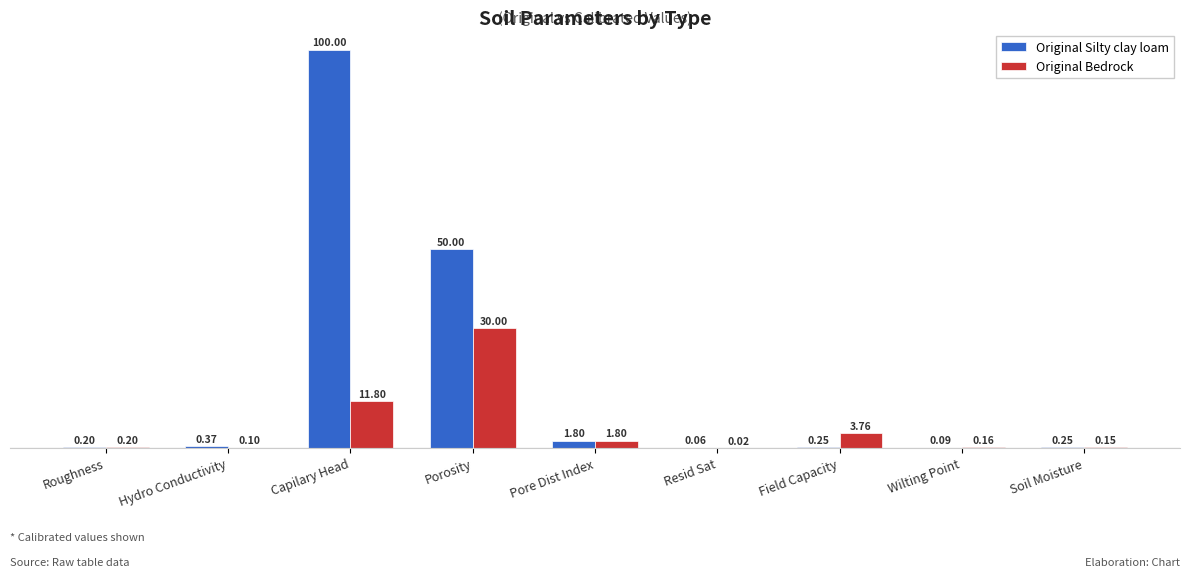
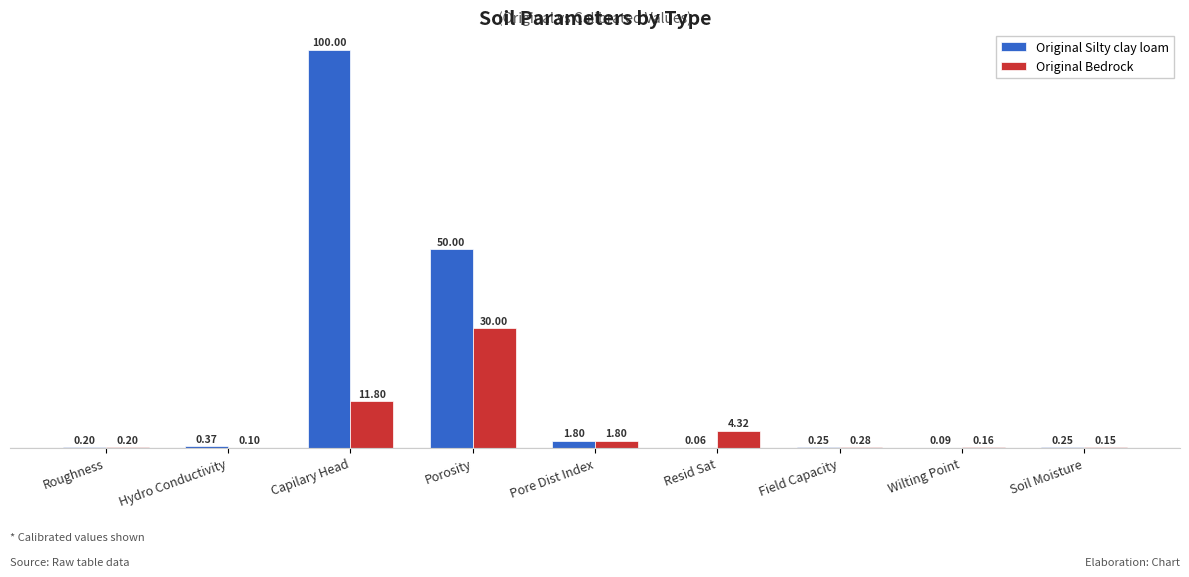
Original Bedrock, Resid Sat: 0.02 -> 4.32
Original Bedrock, Field Capacity: 3.76 -> 0.28
